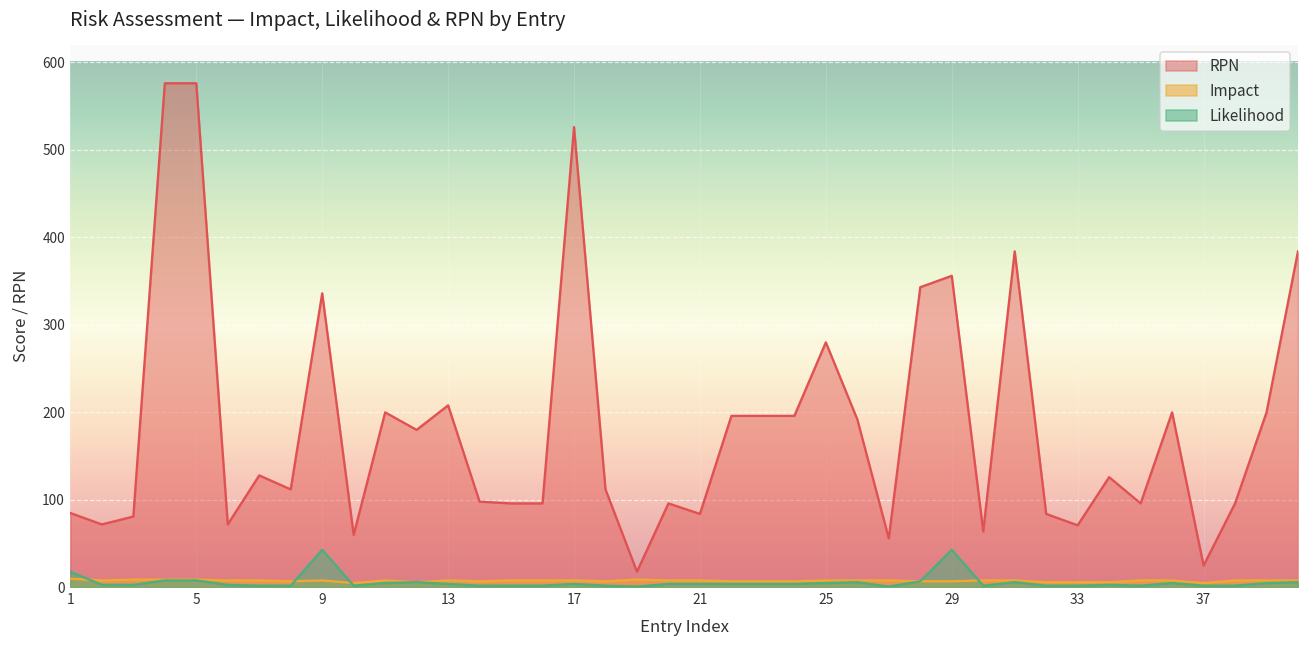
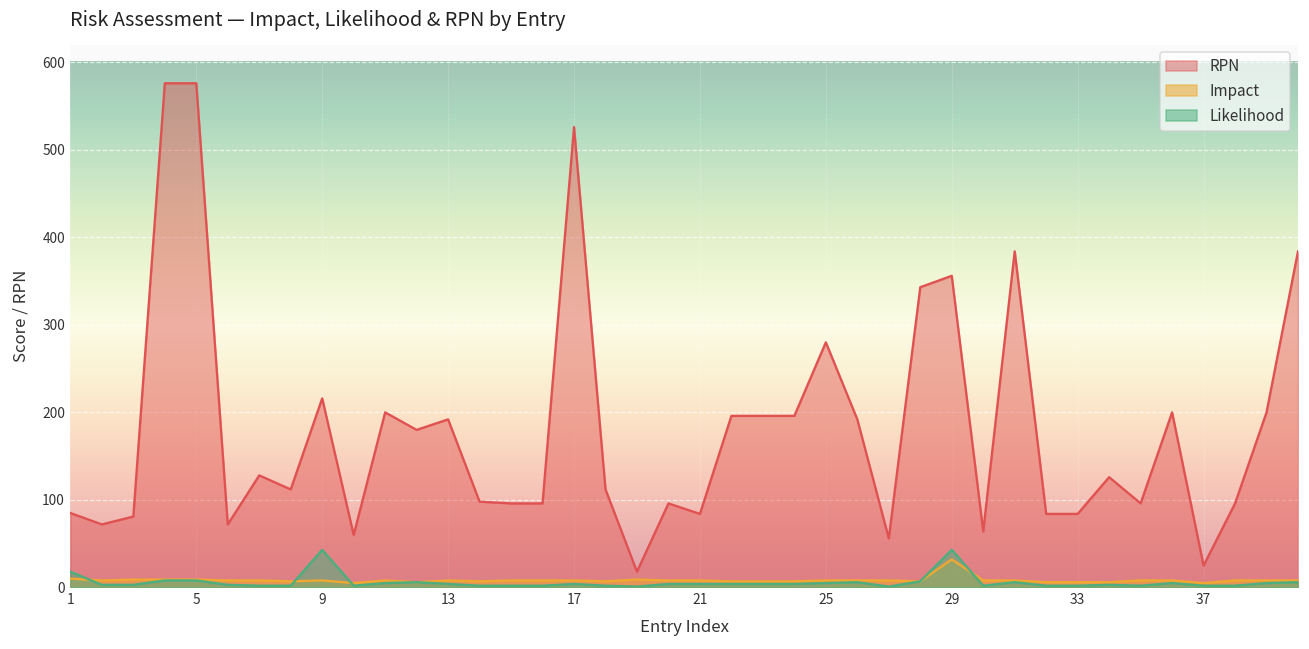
RPN, 9: 340 -> 220
RPN, 13: 210 -> 190
Impact, 29: 10 -> 30
RPN, 33: 70 -> 80
